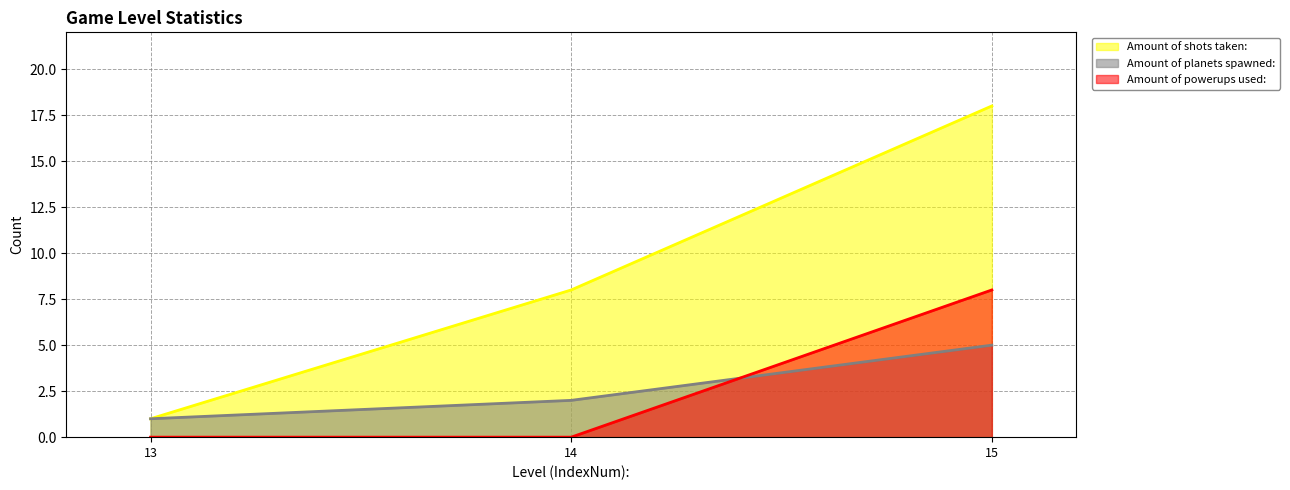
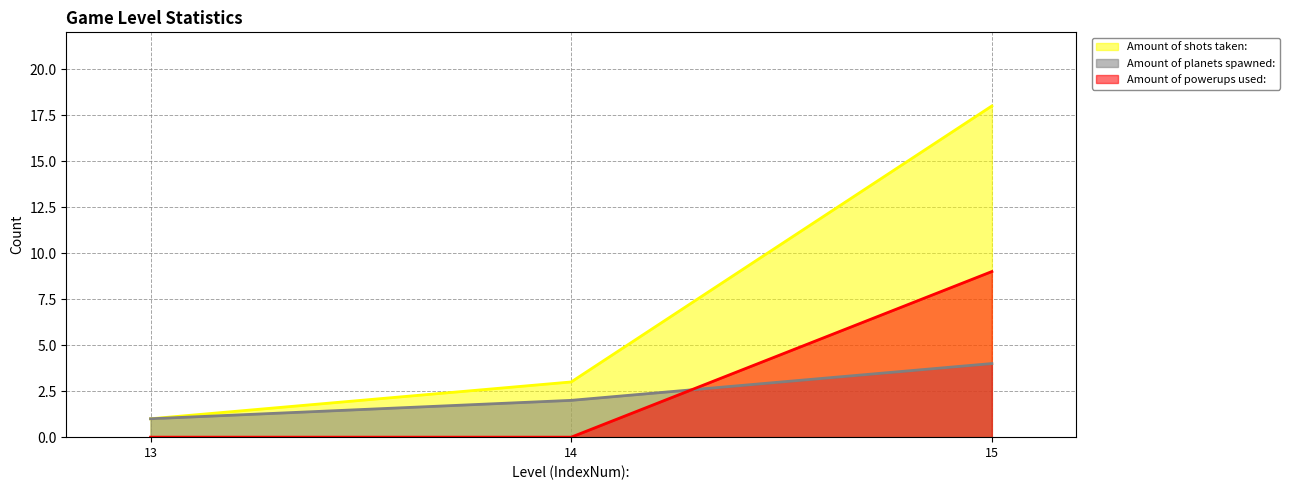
Amount of shots taken:, 14: 8 -> 3
Amount of planets spawned:, 15: 5 -> 4
Amount of powerups used:, 15: 8 -> 9
